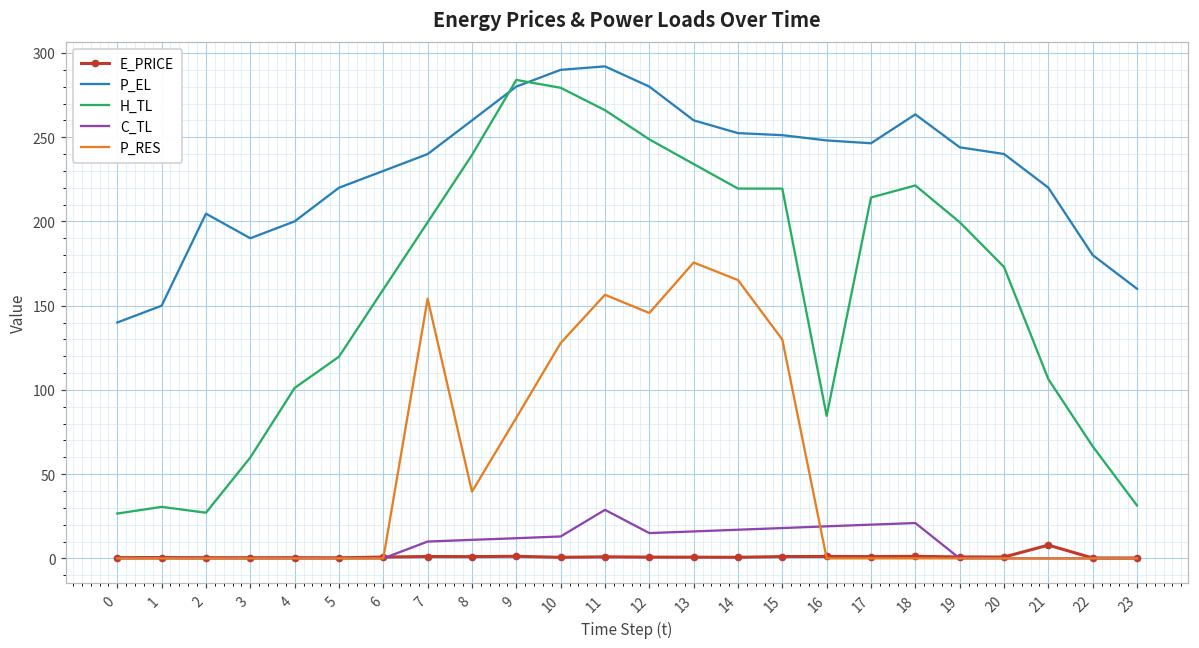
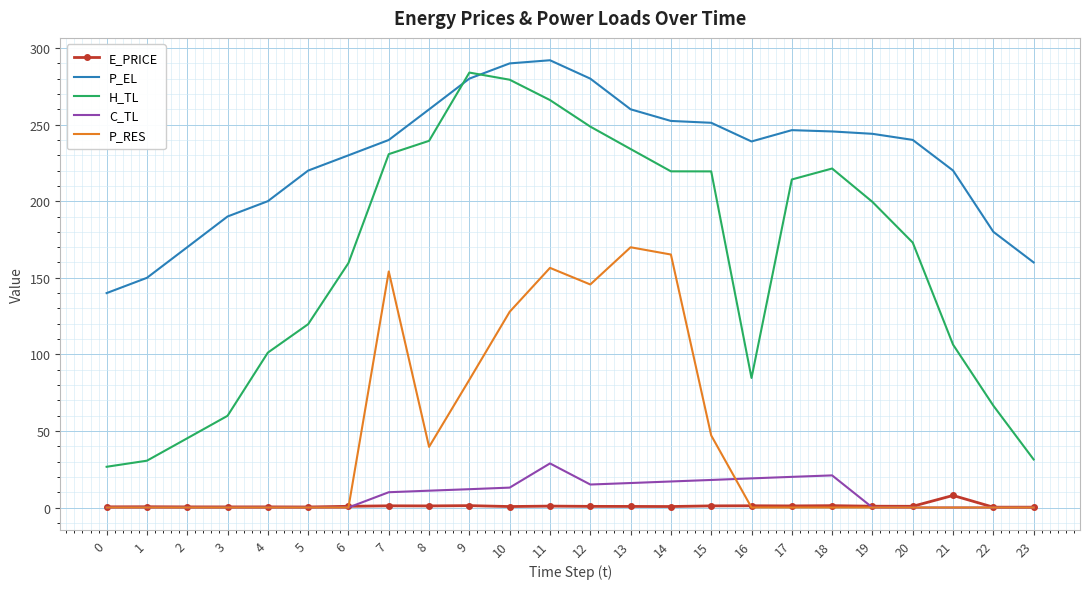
P_EL, 2: 205 -> 170
H_TL, 2: 27 -> 45
H_TL, 7: 199 -> 231
P_RES, 13: 176 -> 170
P_RES, 15: 130 -> 47
P_EL, 16: 248 -> 239
P_EL, 18: 264 -> 246
